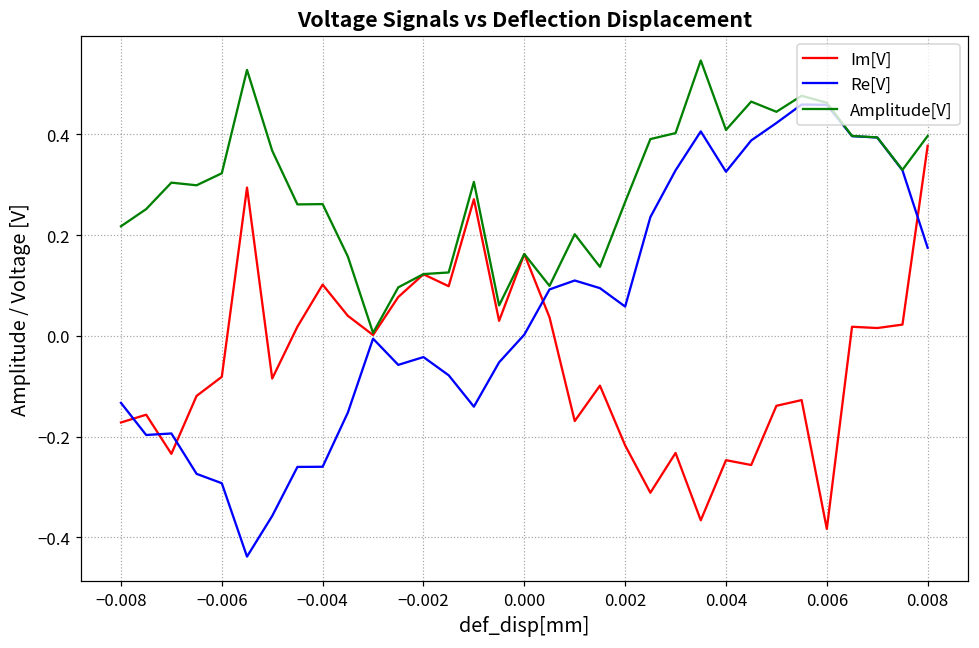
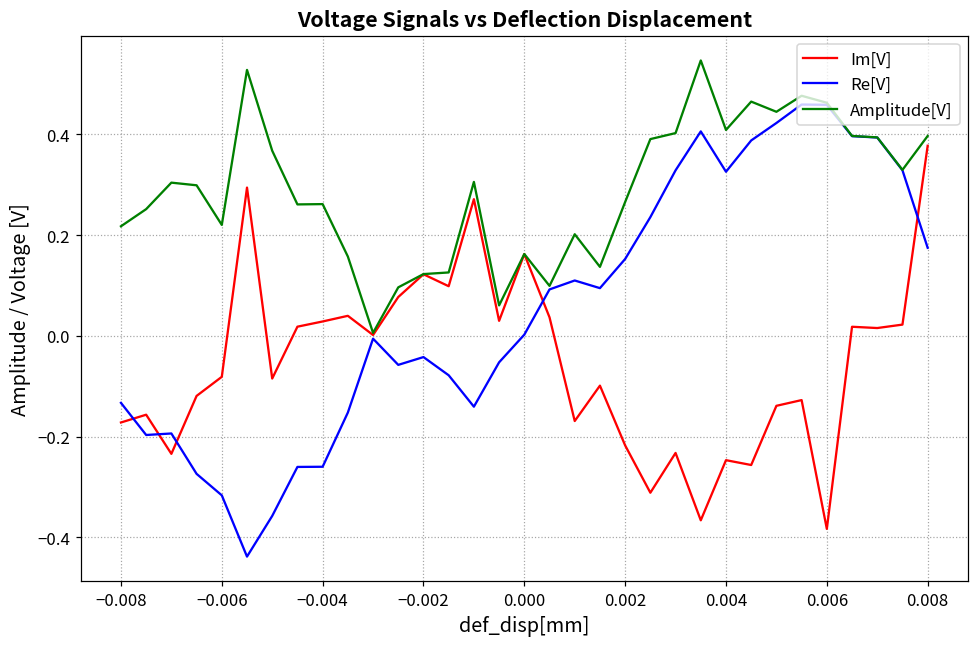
Re[V], −0.006: -0.29 -> -0.32
Amplitude[V], −0.006: 0.32 -> 0.22
Im[V], −0.004: 0.10 -> 0.03
Re[V], 0.002: 0.06 -> 0.15
